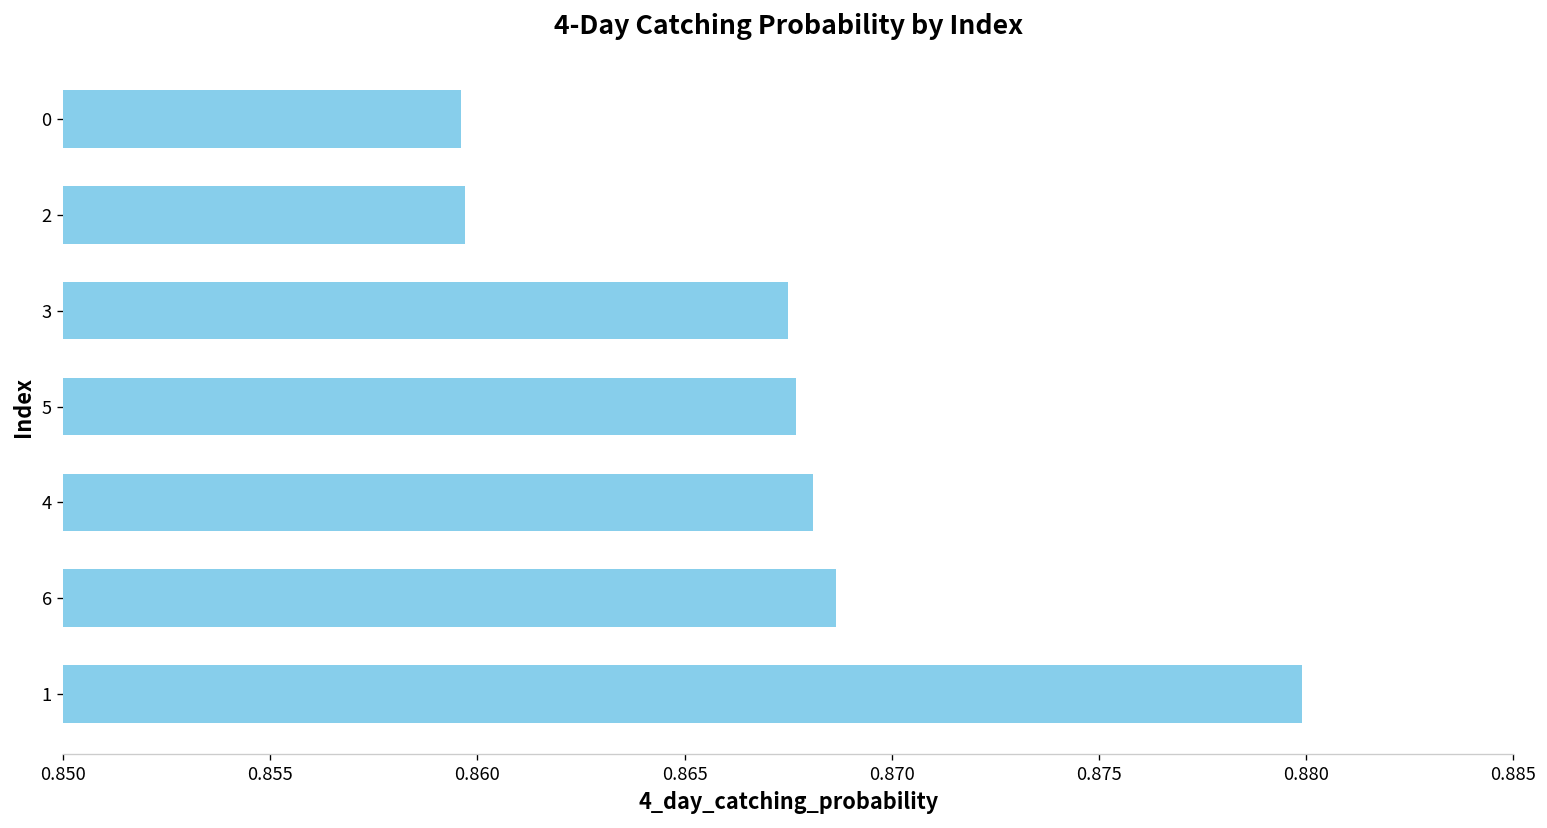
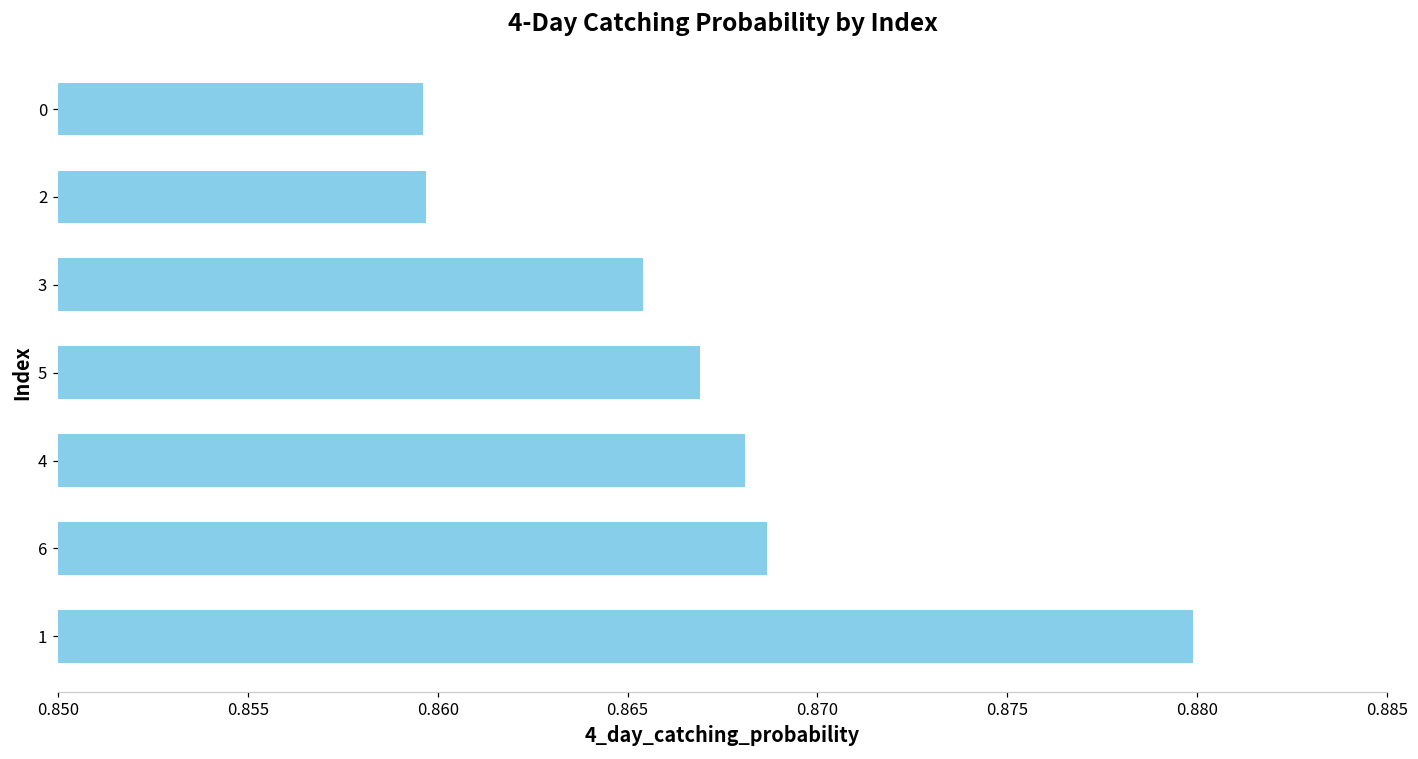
3: 0.8675 -> 0.8654
5: 0.8677 -> 0.8669
